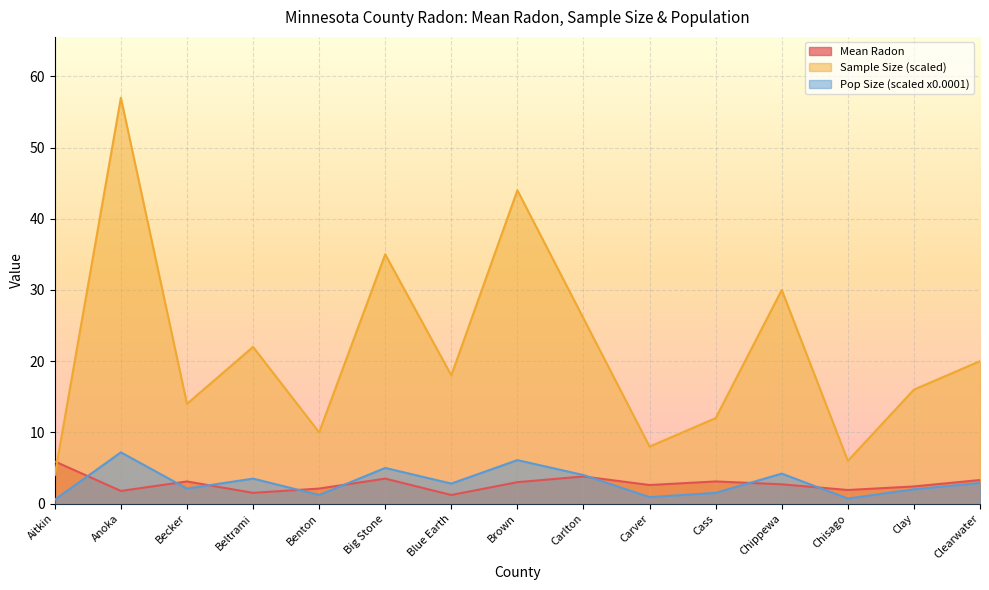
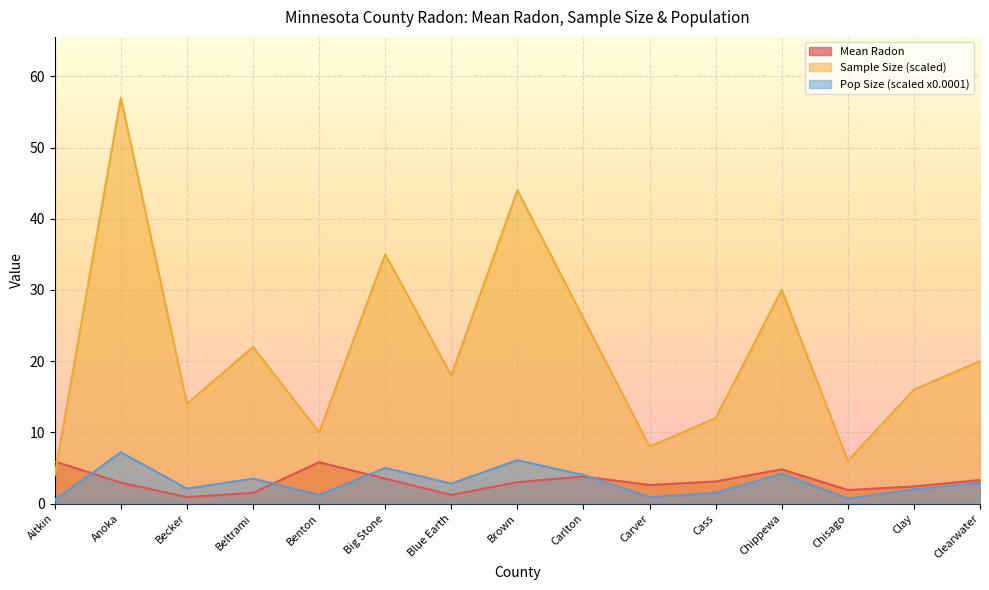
Mean Radon, Anoka: 2 -> 3
Mean Radon, Becker: 3 -> 1
Mean Radon, Benton: 2 -> 6
Mean Radon, Chippewa: 3 -> 5
